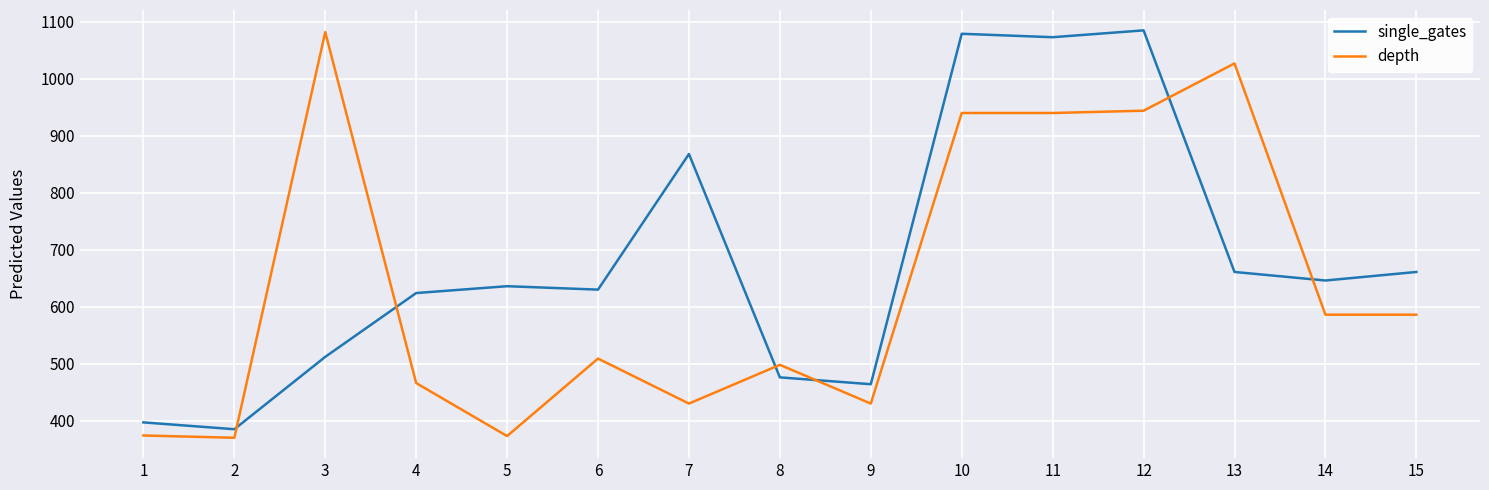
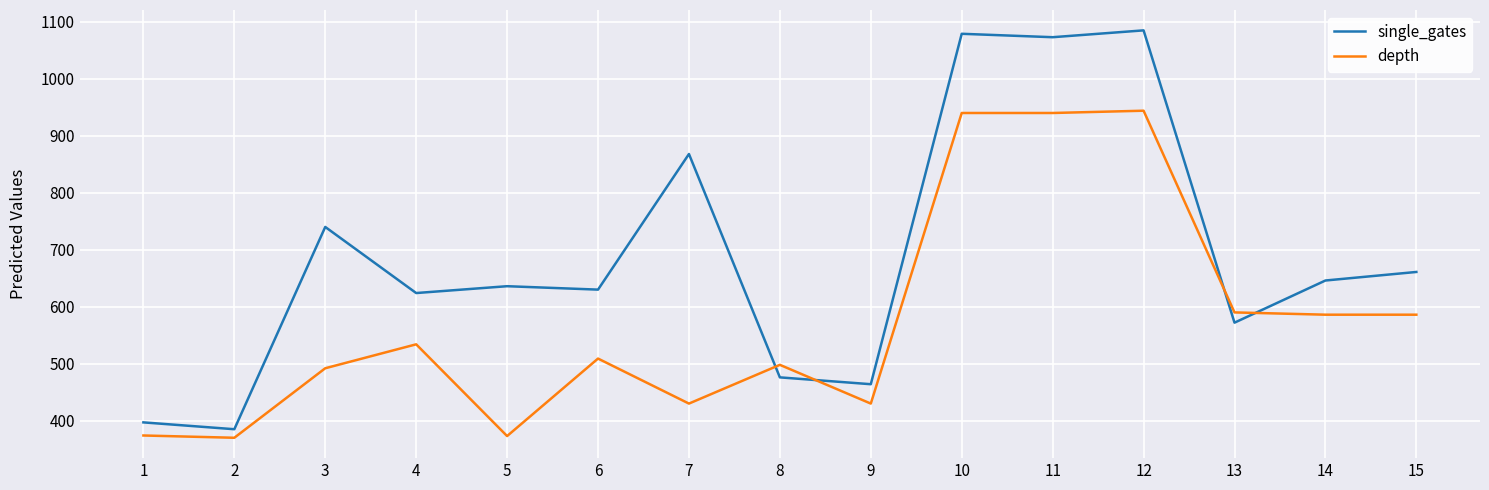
single_gates, 3: 510 -> 740
depth, 3: 1080 -> 490
depth, 4: 470 -> 530
single_gates, 13: 660 -> 570
depth, 13: 1030 -> 590
